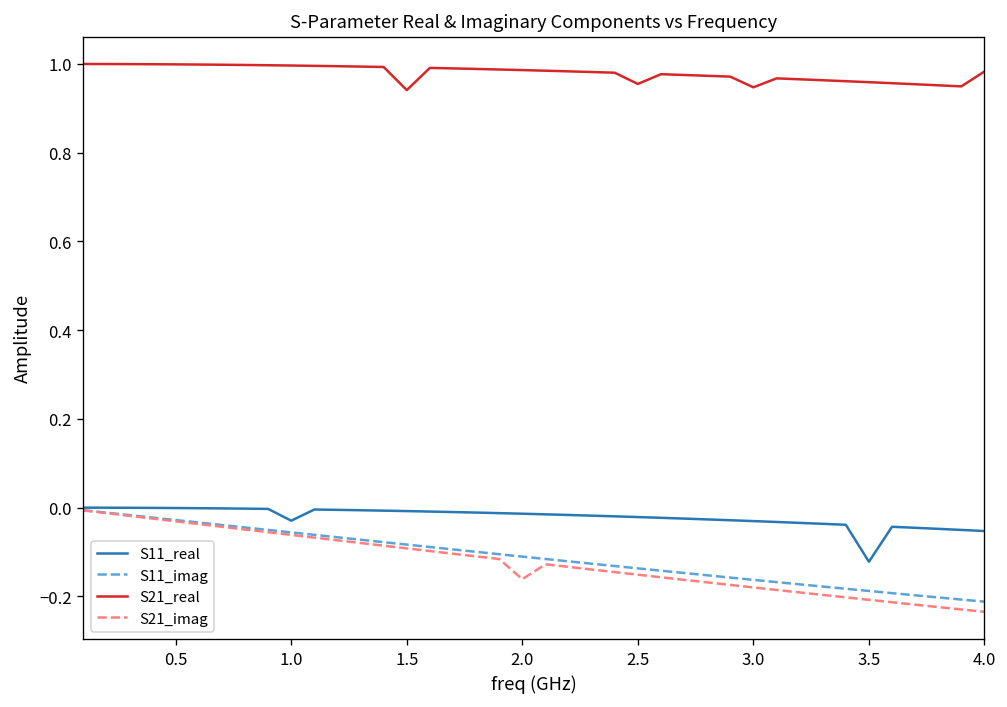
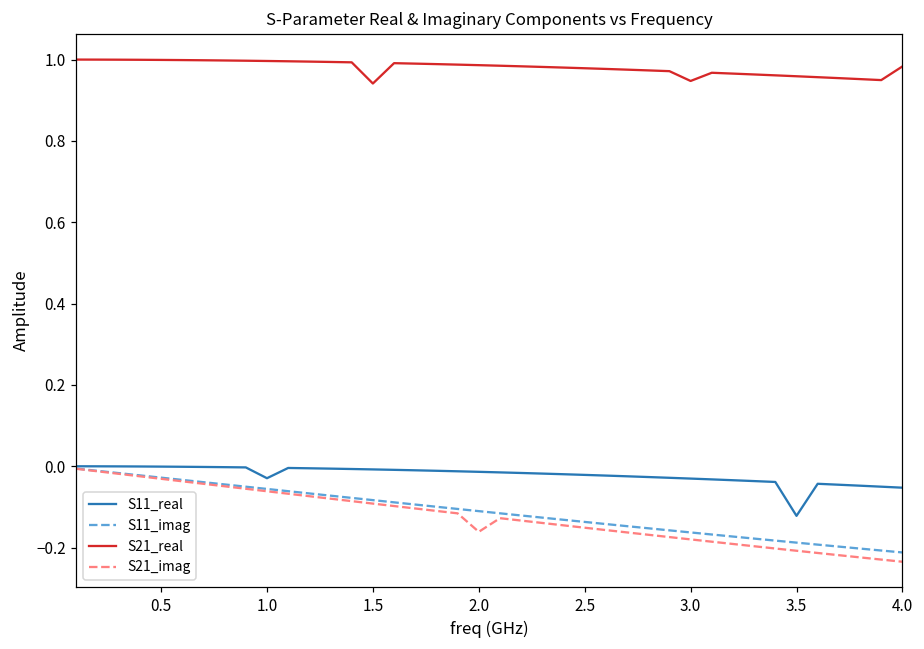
S21_real, 2.5: 0.95 -> 0.98
